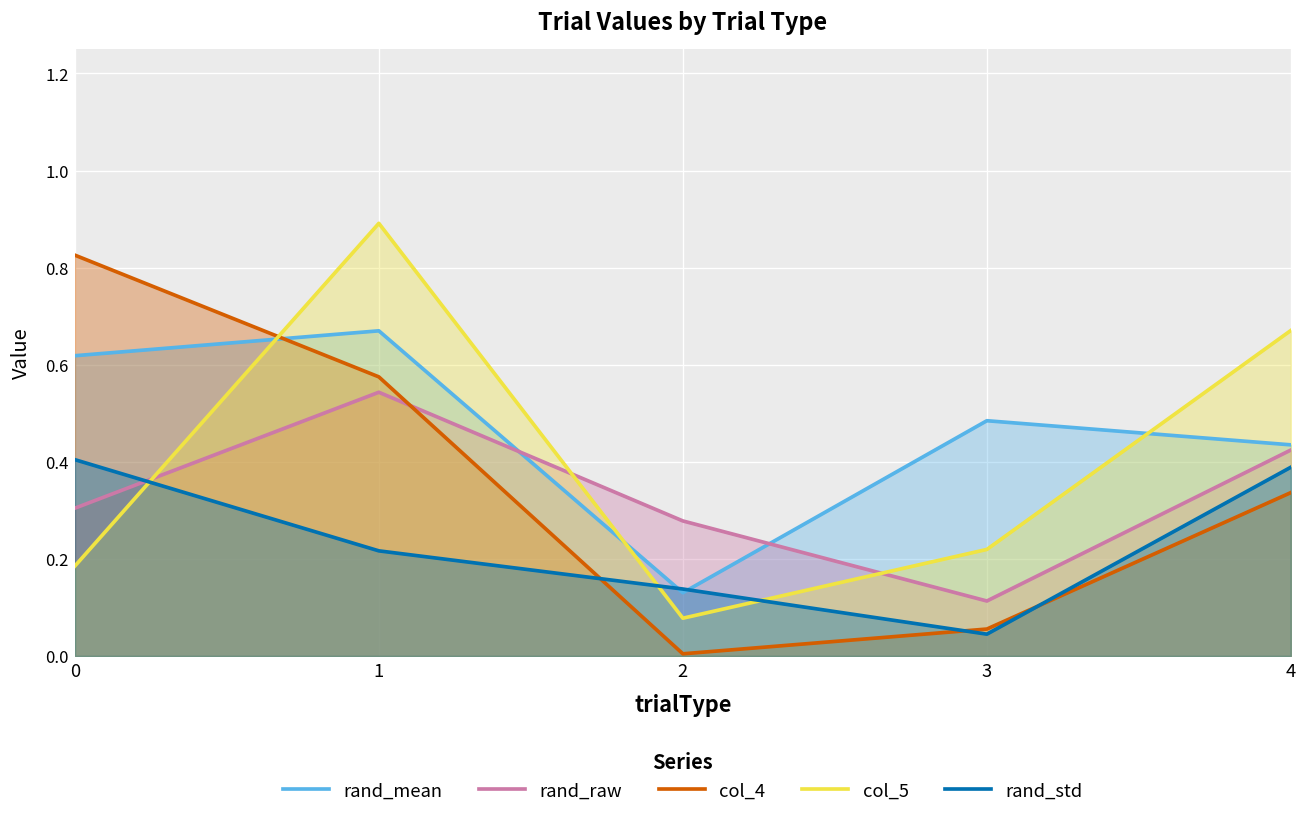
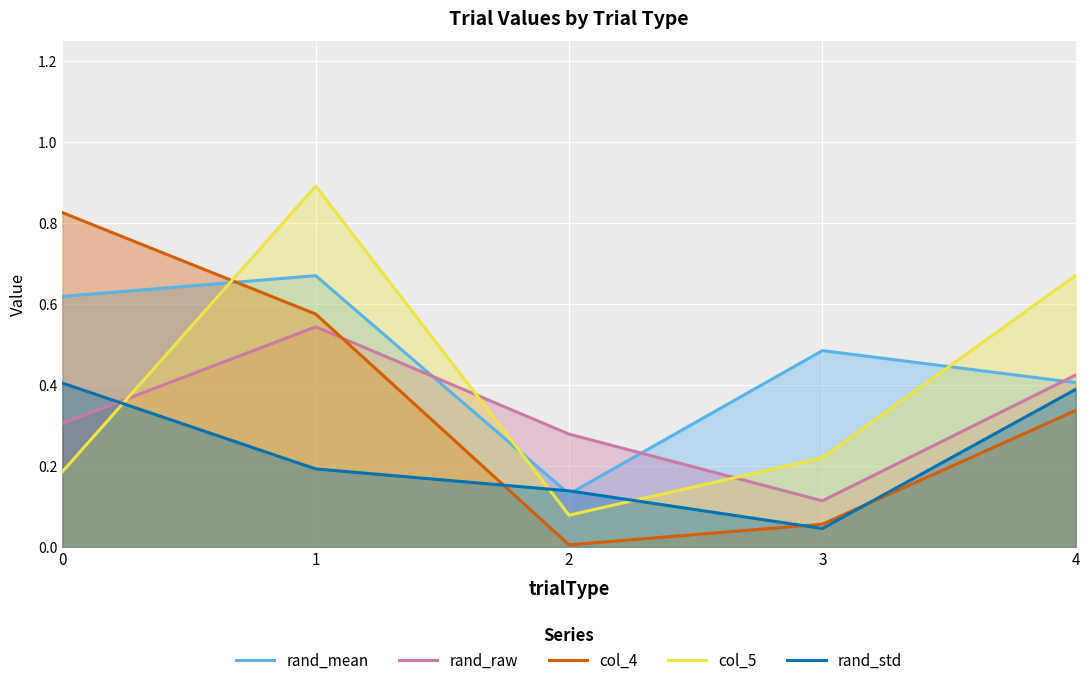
rand_std, 1: 0.22 -> 0.19
rand_mean, 4: 0.44 -> 0.41
